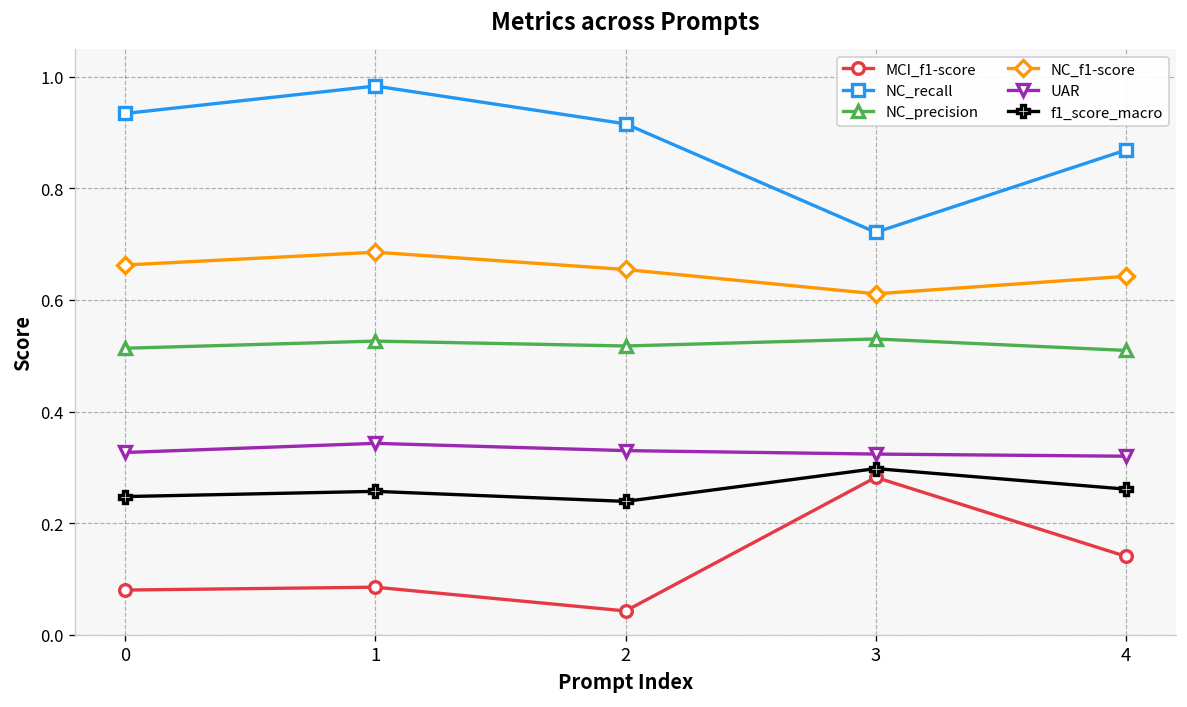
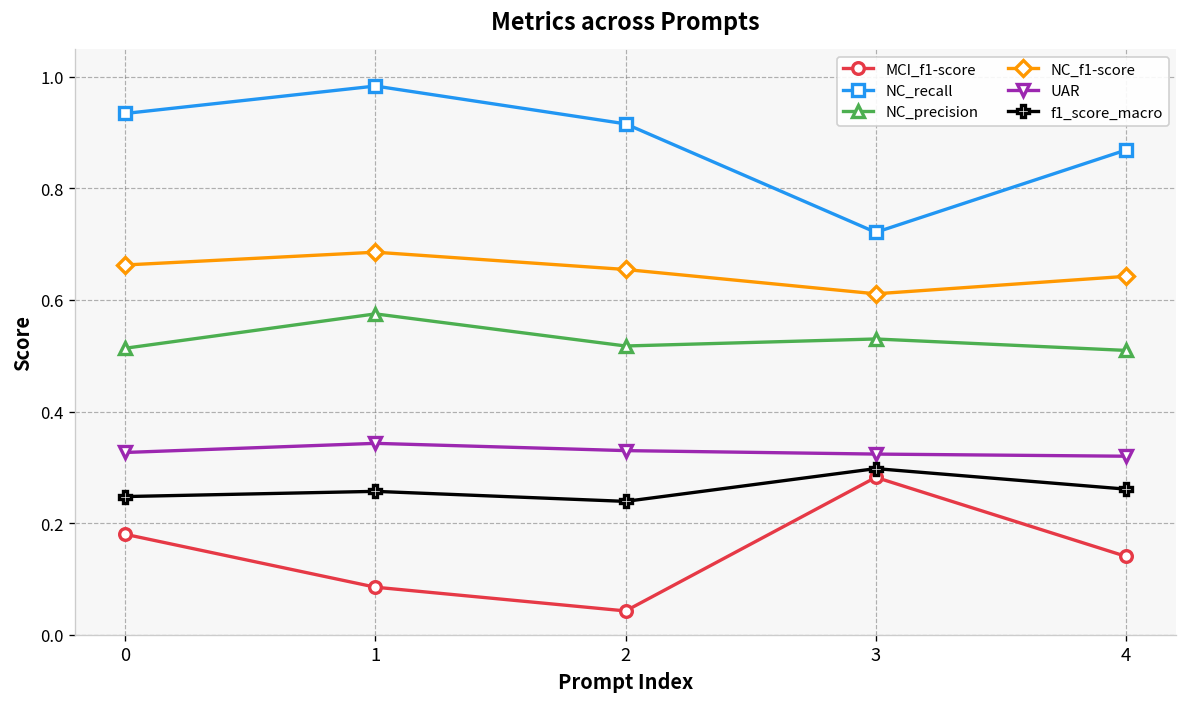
MCI_f1-score, 0: 0.08 -> 0.18
NC_precision, 1: 0.53 -> 0.58
